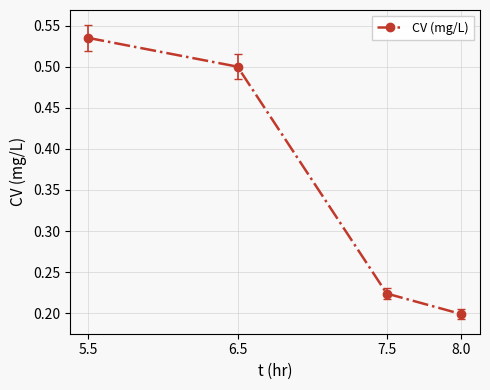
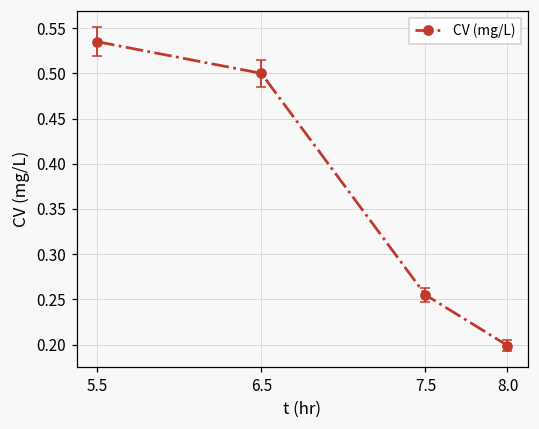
CV (mg/L), 7.5: 0.22 -> 0.26
